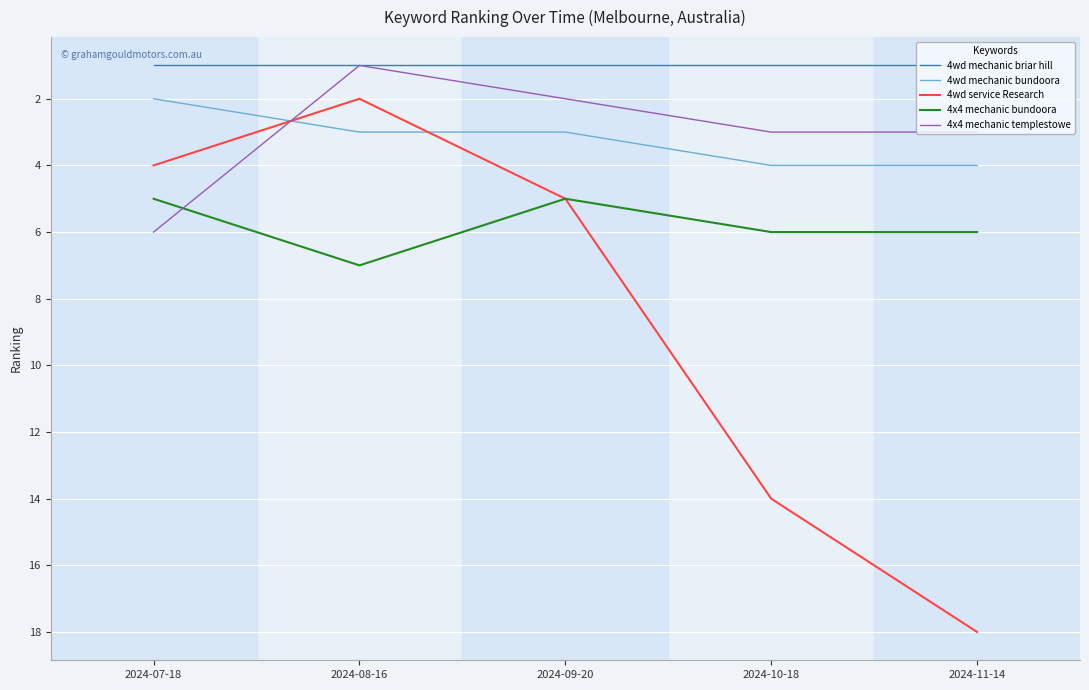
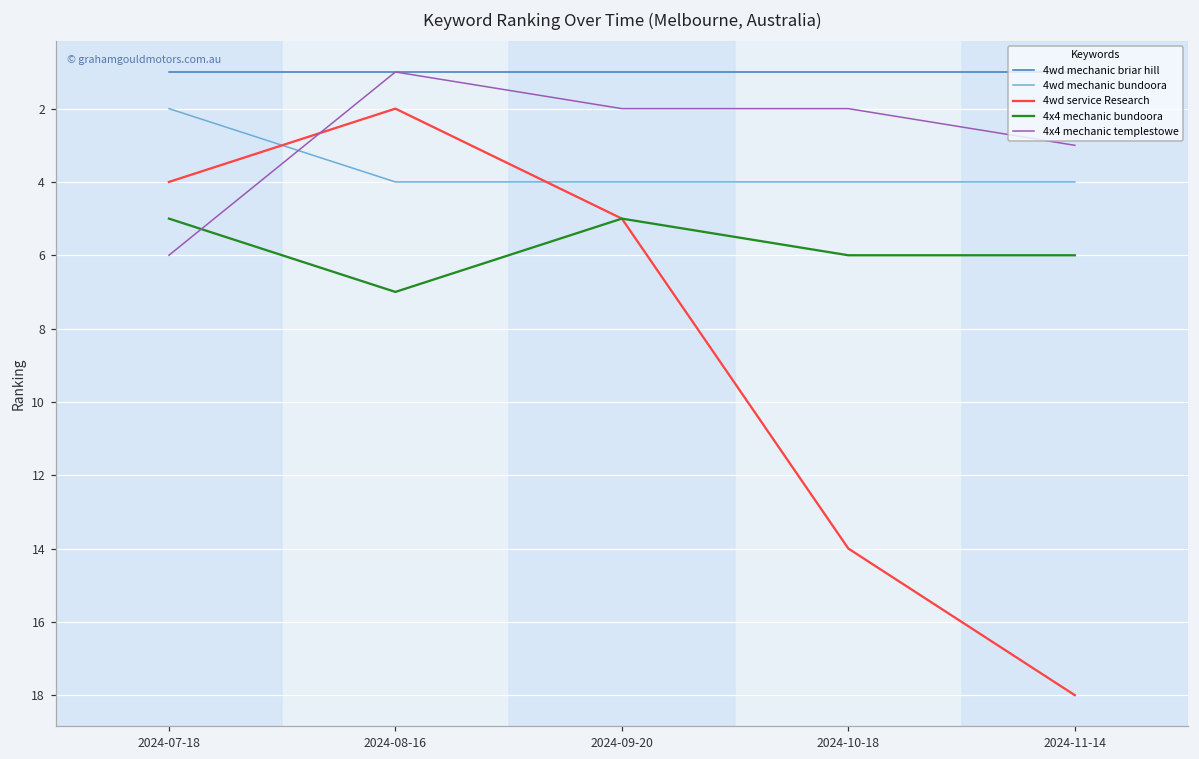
4wd mechanic bundoora, 2024-08-16: 3 -> 4
4wd mechanic bundoora, 2024-09-20: 3 -> 4
4x4 mechanic templestowe, 2024-10-18: 3 -> 2
